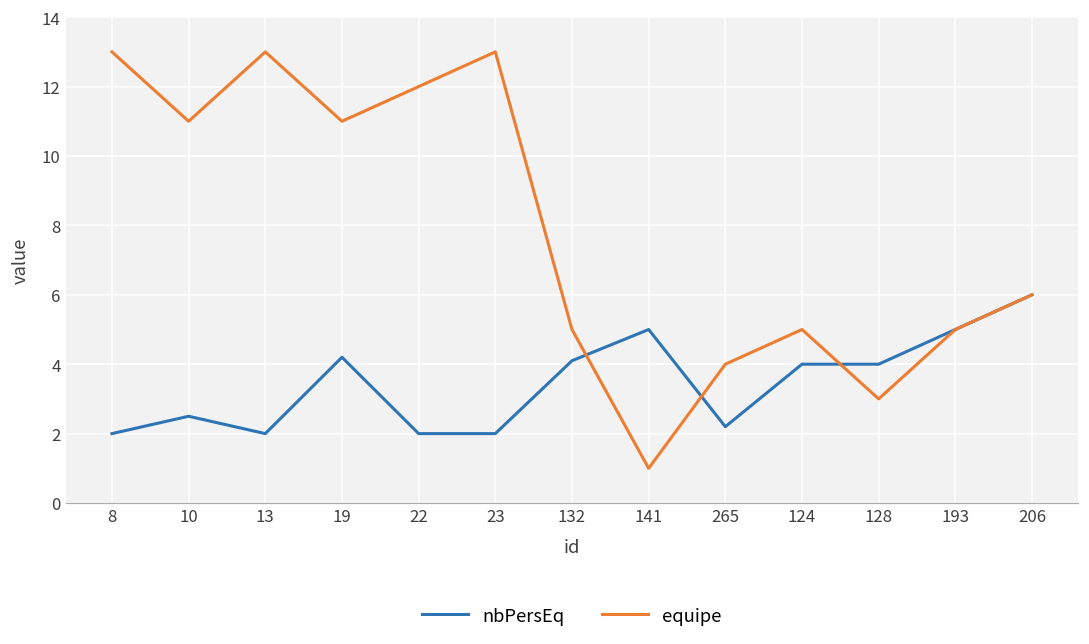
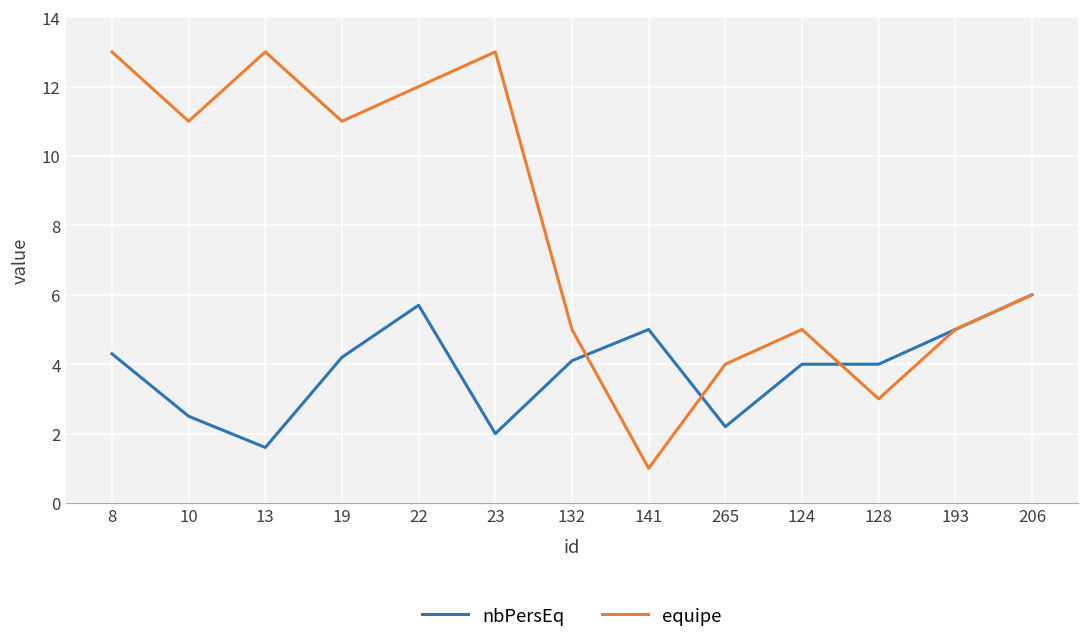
nbPersEq, 8: 2.0 -> 4.3
nbPersEq, 13: 2.0 -> 1.6
nbPersEq, 22: 2.0 -> 5.7
